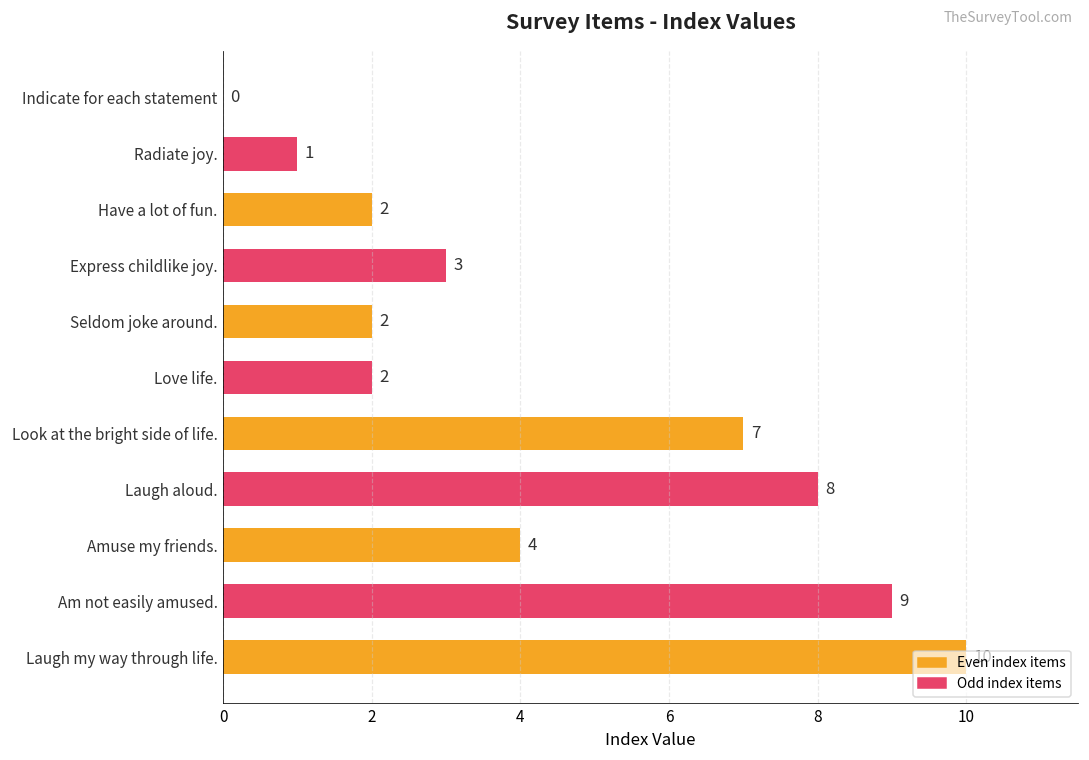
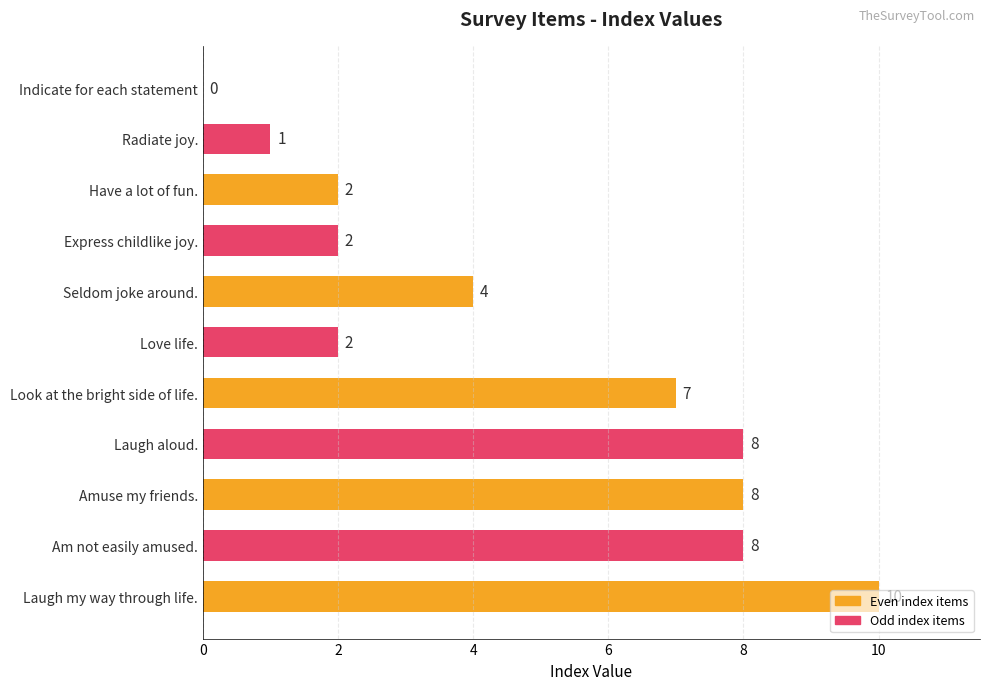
Express childlike joy.: 3 -> 2
Seldom joke around.: 2 -> 4
Amuse my friends.: 4 -> 8
Am not easily amused.: 9 -> 8
